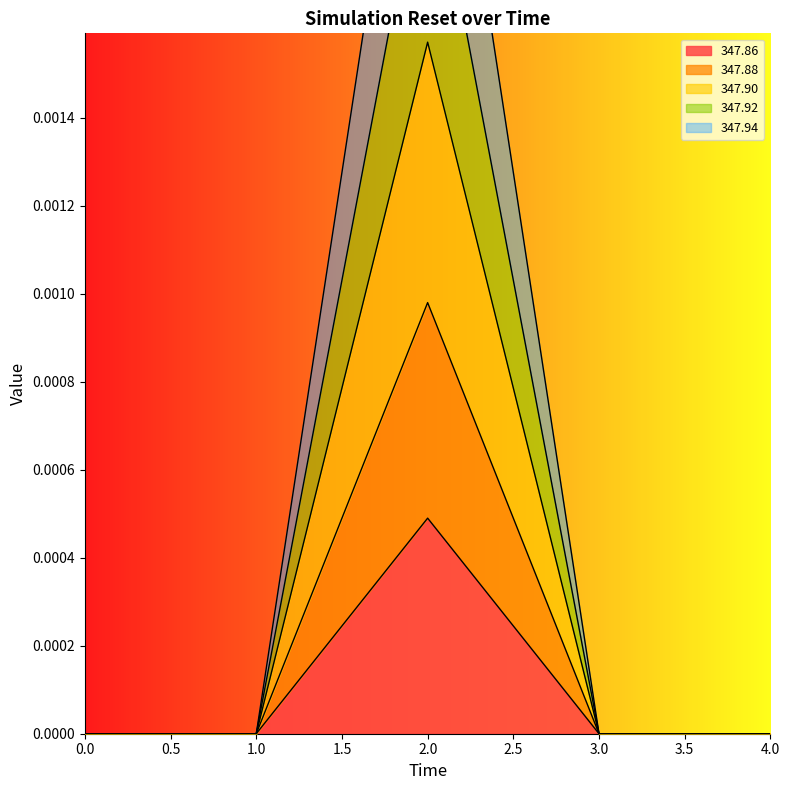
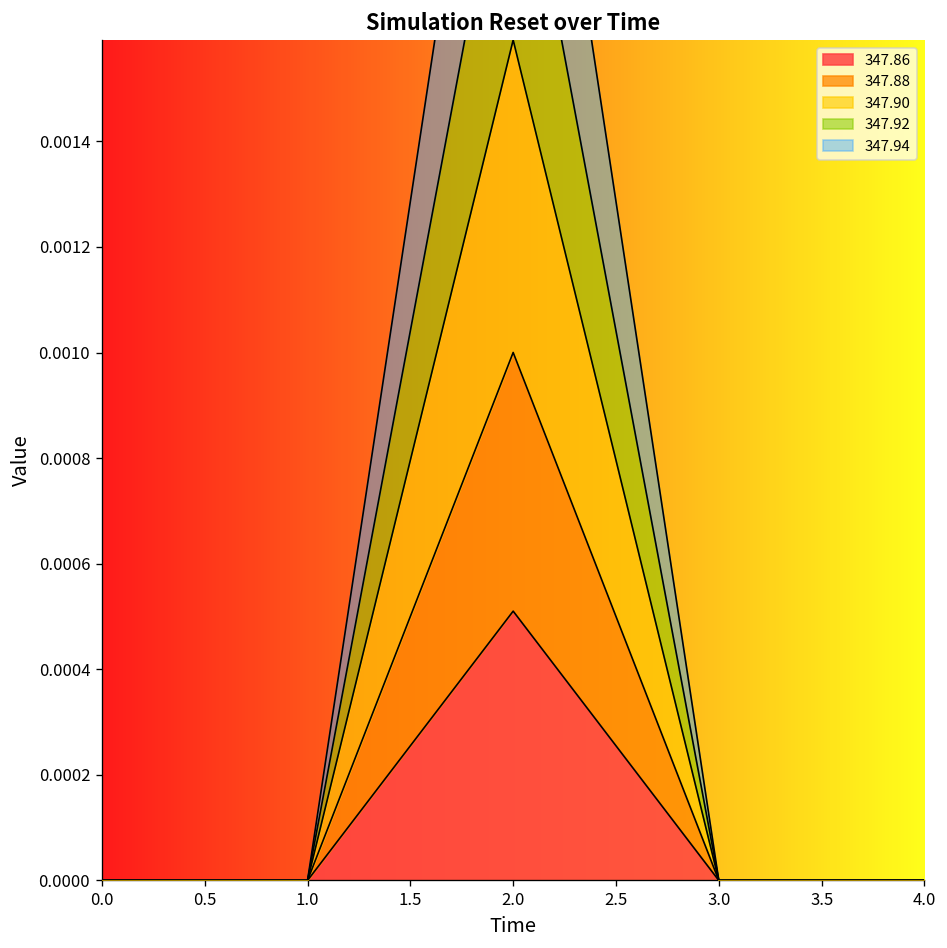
347.86, 2.0: 0.00049 -> 0.00051
